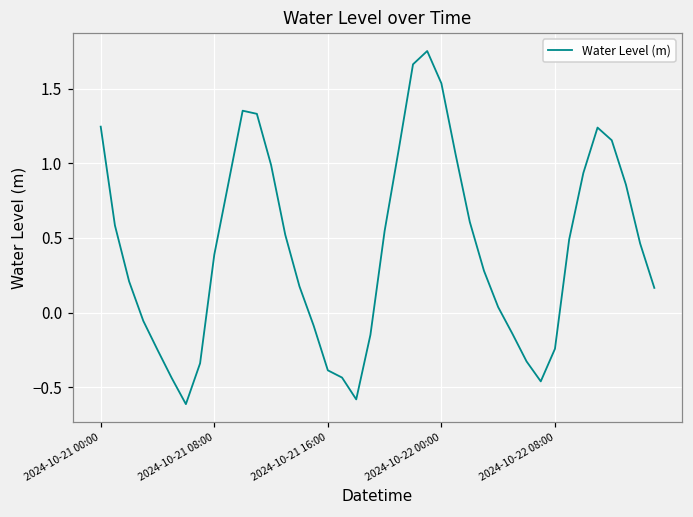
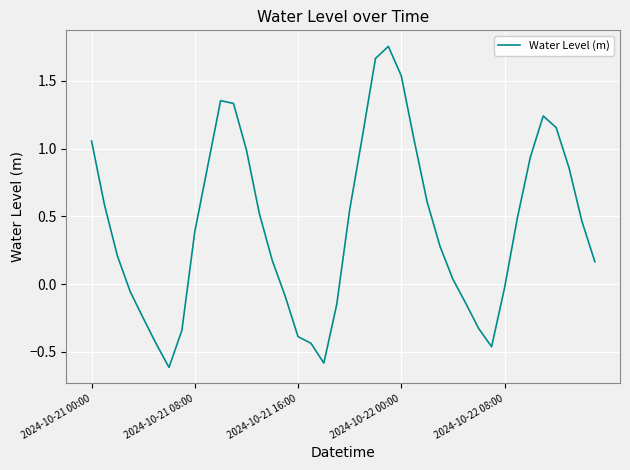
2024-10-21 00:00: 1.25 -> 1.06
2024-10-22 08:00: -0.24 -> -0.03
